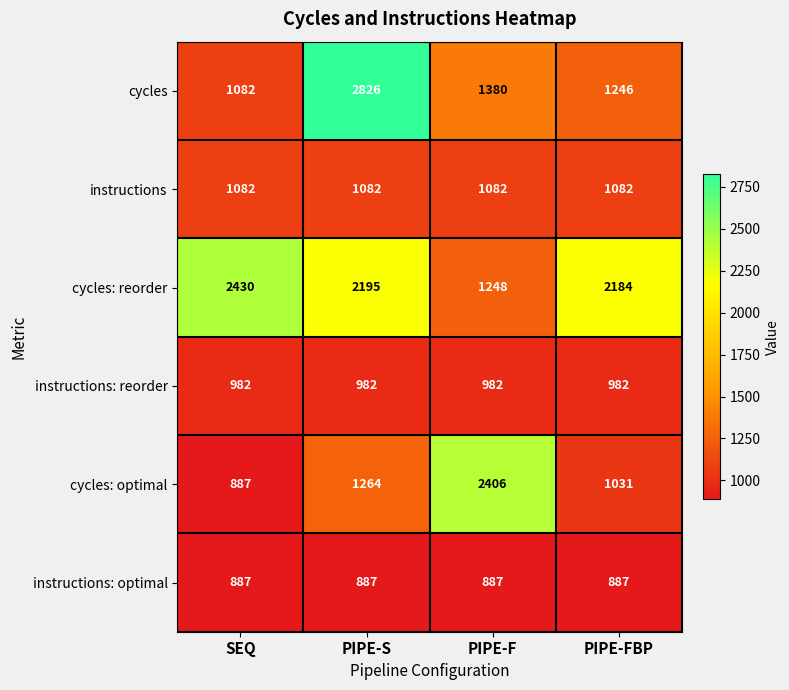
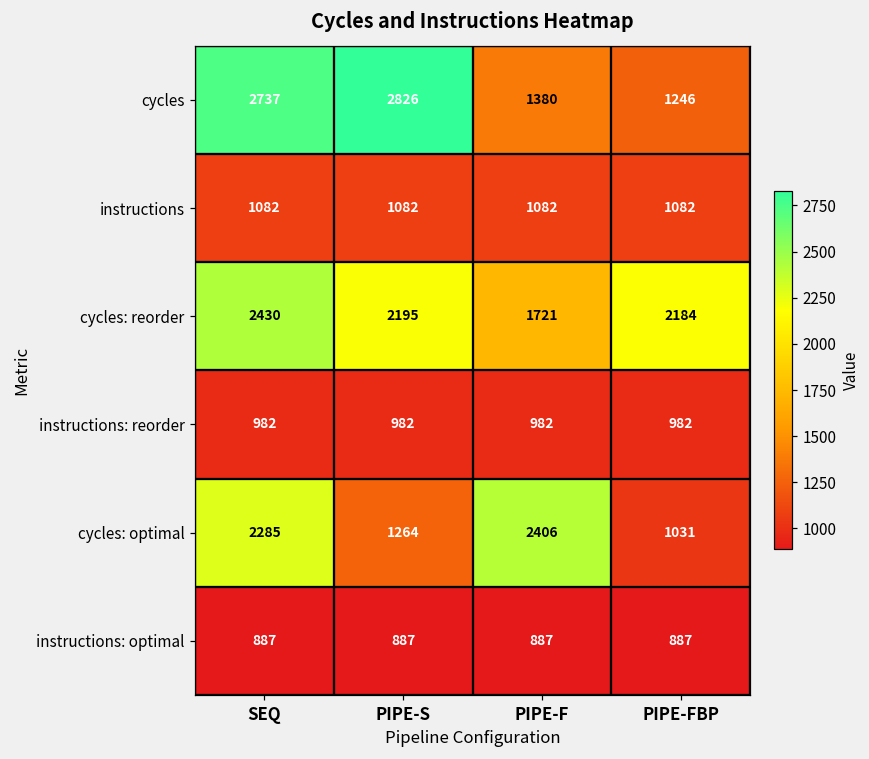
cycles, SEQ: 1082 -> 2737
cycles: reorder, PIPE-F: 1248 -> 1721
cycles: optimal, SEQ: 887 -> 2285
